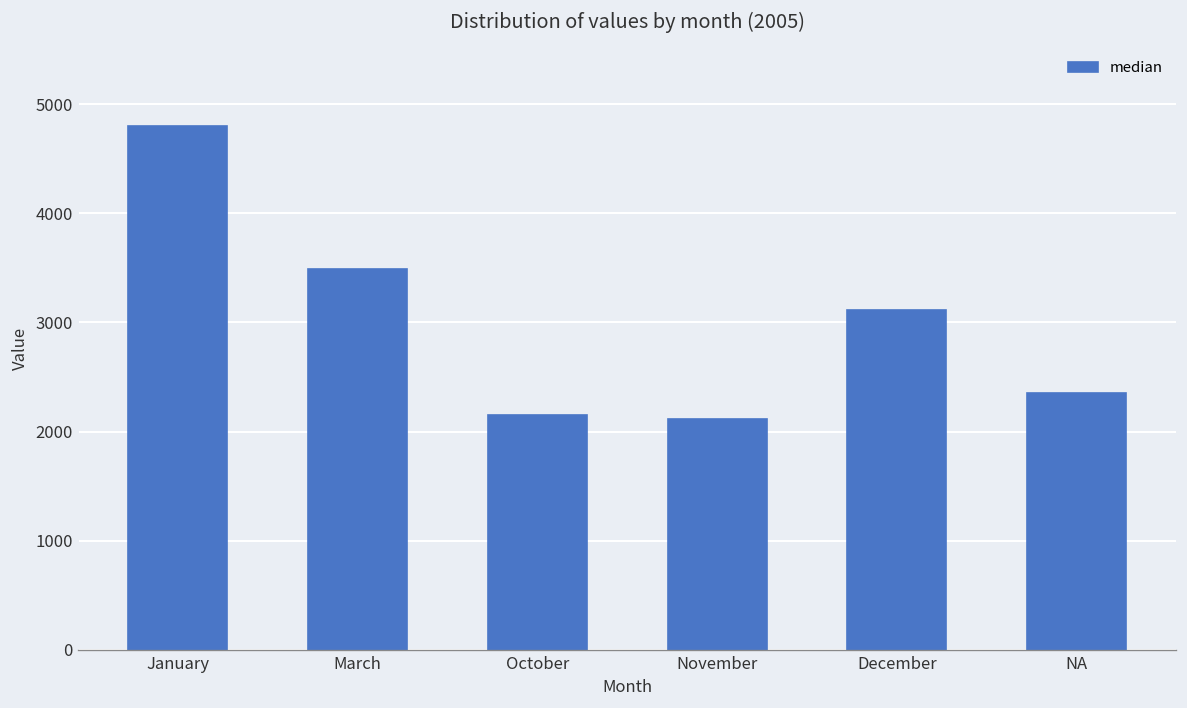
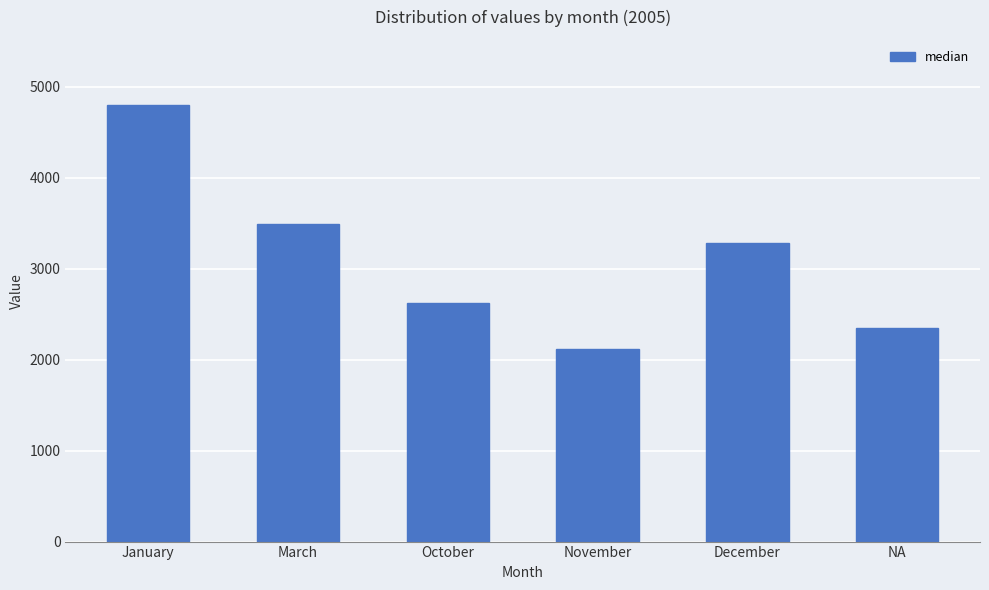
October: 2200 -> 2600
December: 3100 -> 3300
